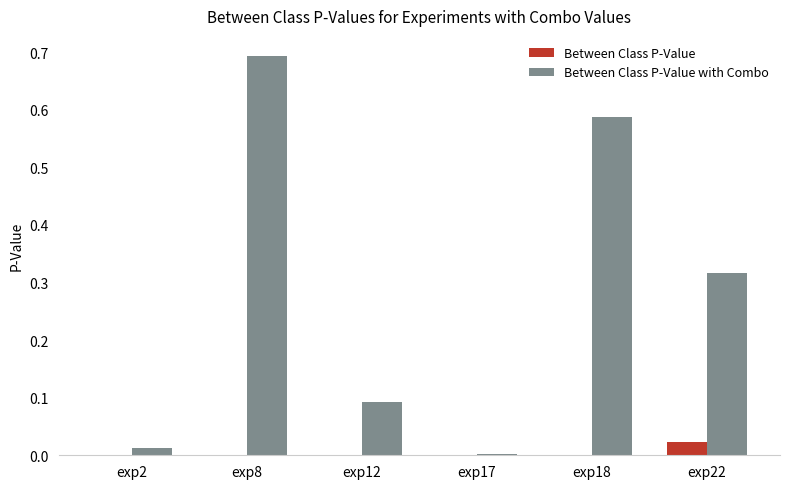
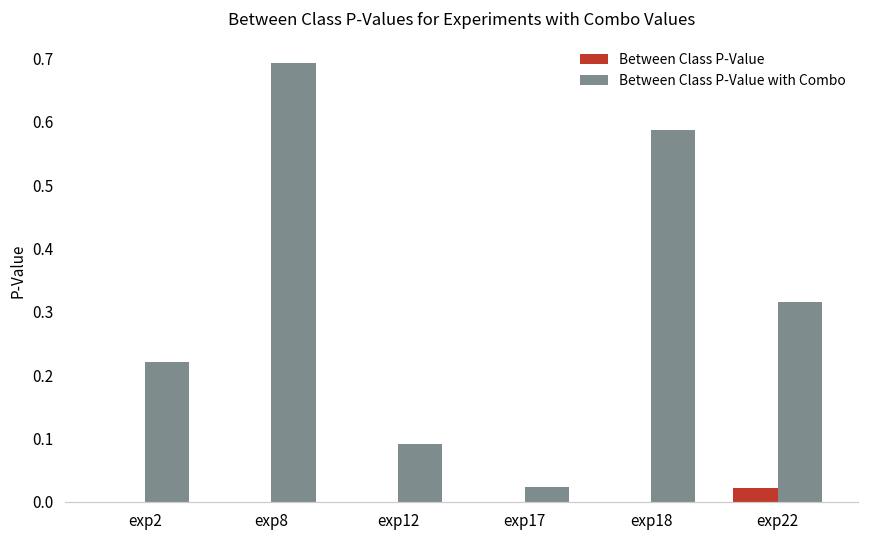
Between Class P-Value with Combo, exp2: 0.01 -> 0.22
Between Class P-Value with Combo, exp17: 0.00 -> 0.02
